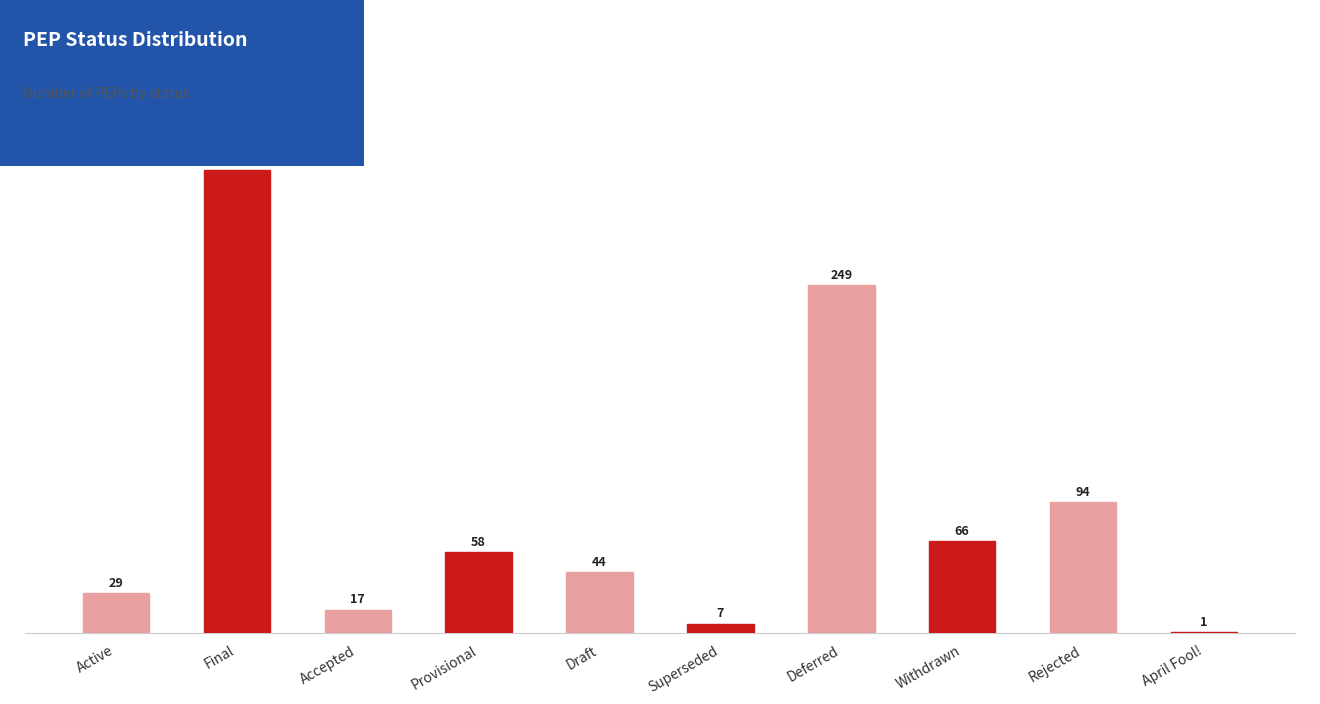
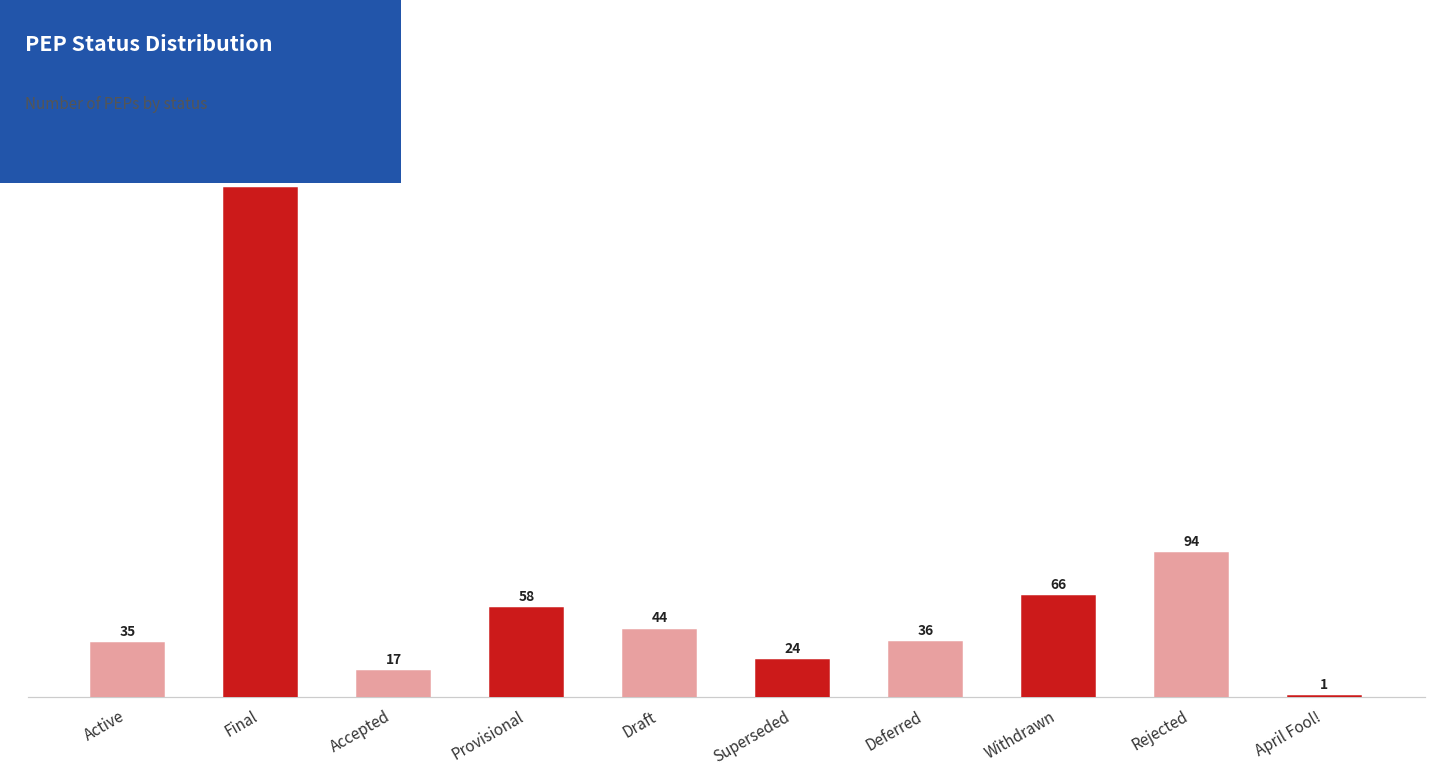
Active: 29 -> 35
Superseded: 7 -> 24
Deferred: 249 -> 36
